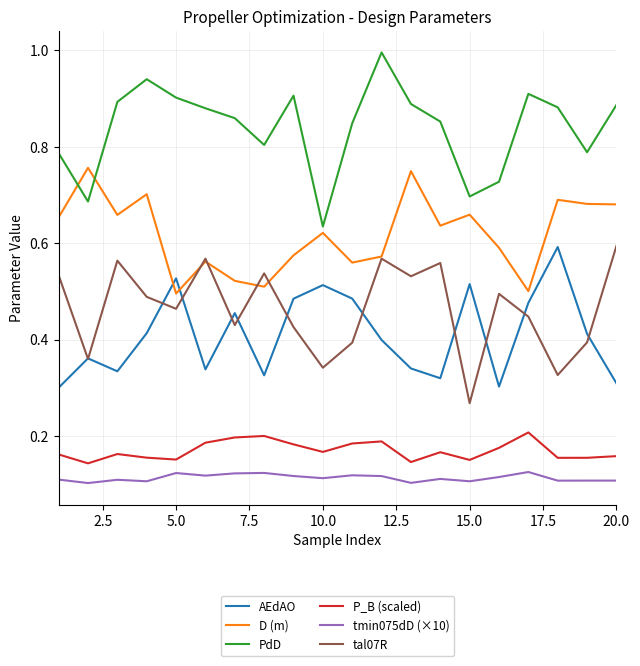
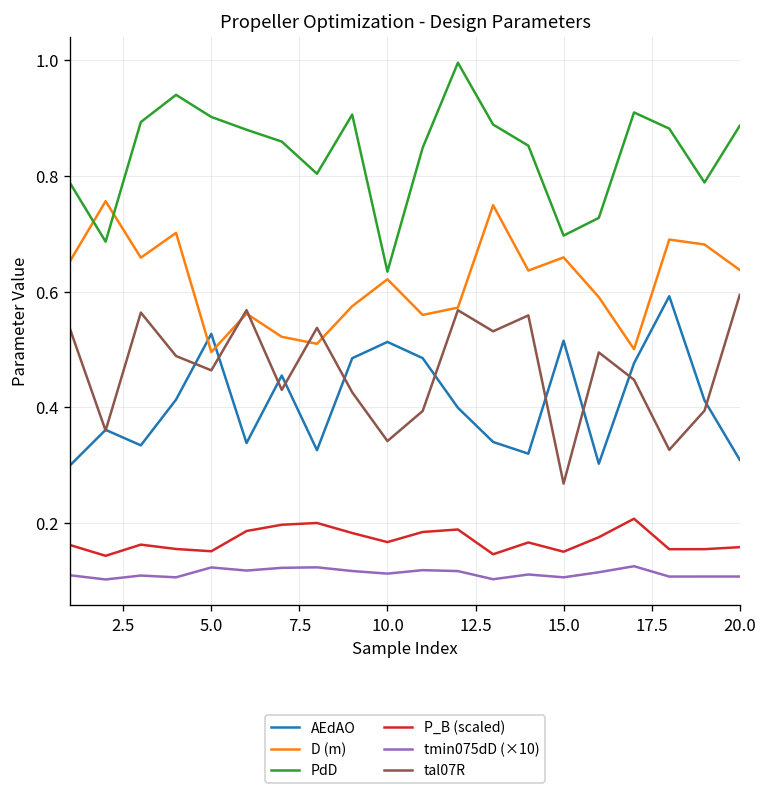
D (m), 20.0: 0.68 -> 0.64
